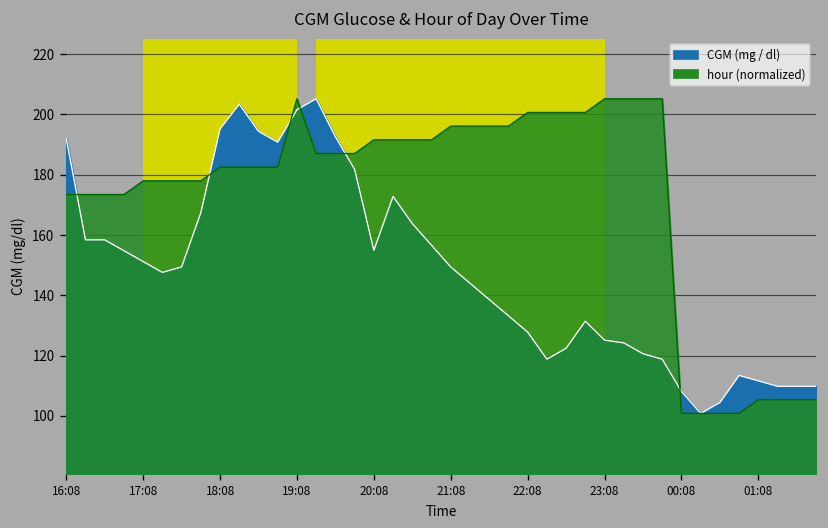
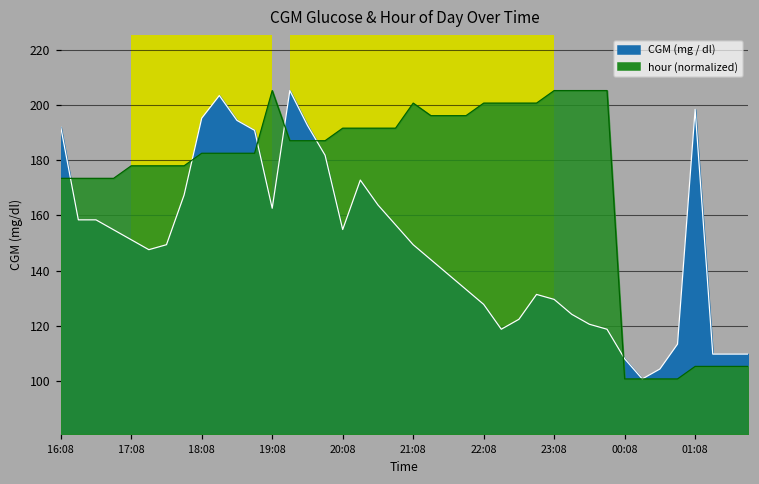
CGM (mg / dl), 19:08: 202 -> 163
hour (normalized), 21:08: 196 -> 201
CGM (mg / dl), 23:08: 125 -> 130
CGM (mg / dl), 01:08: 112 -> 198
